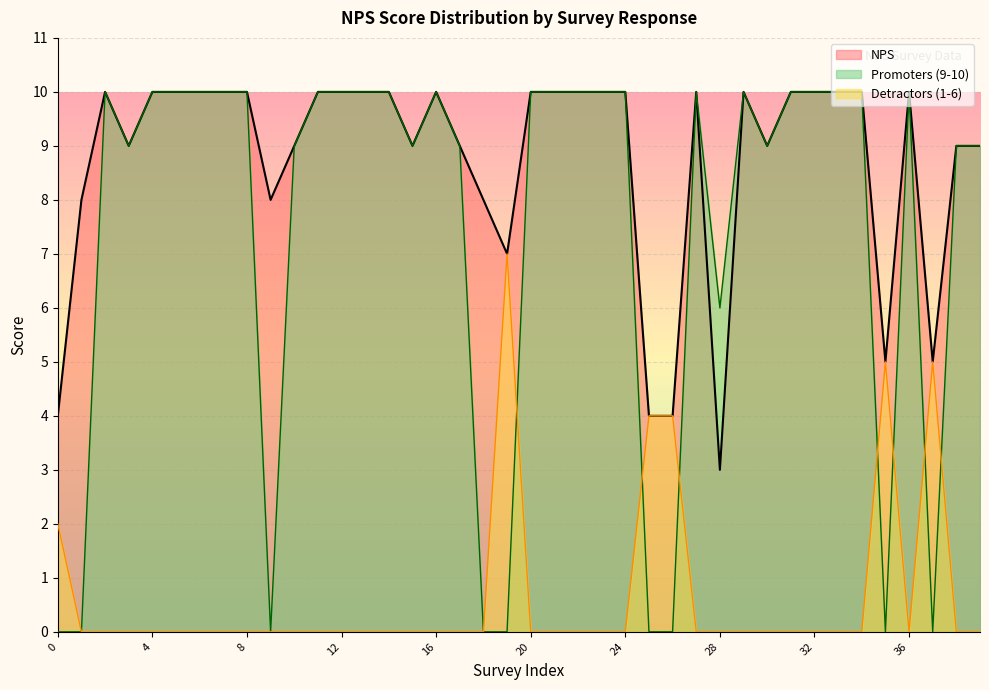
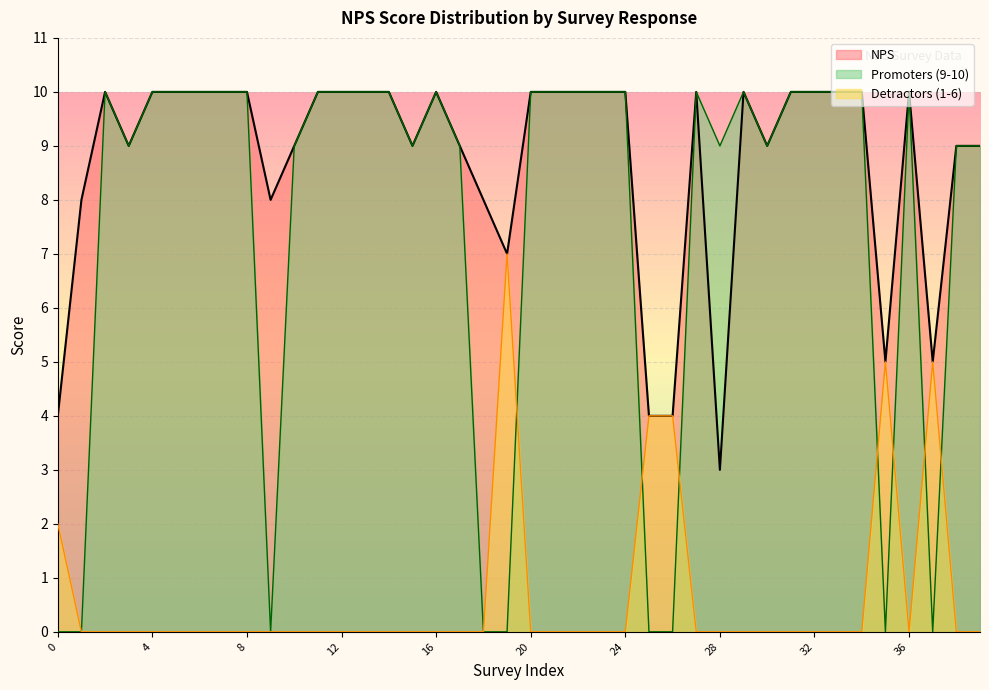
Promoters (9-10), 28: 6 -> 9
